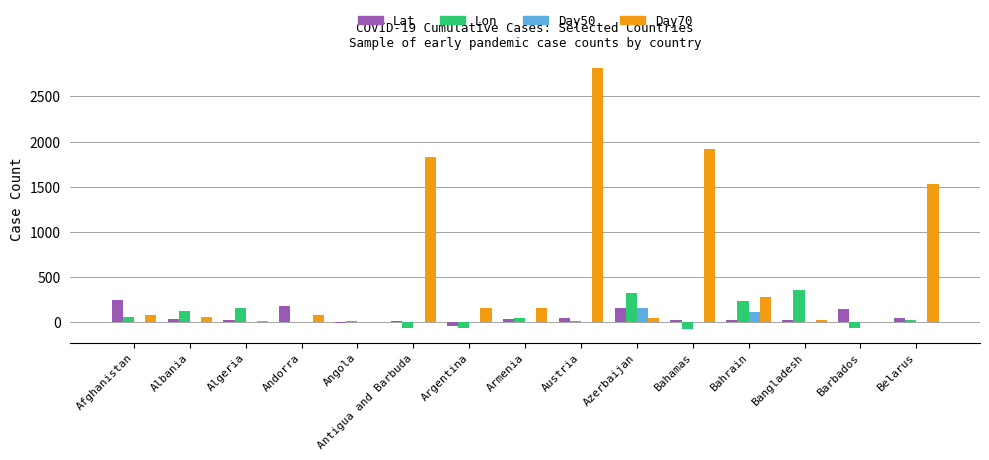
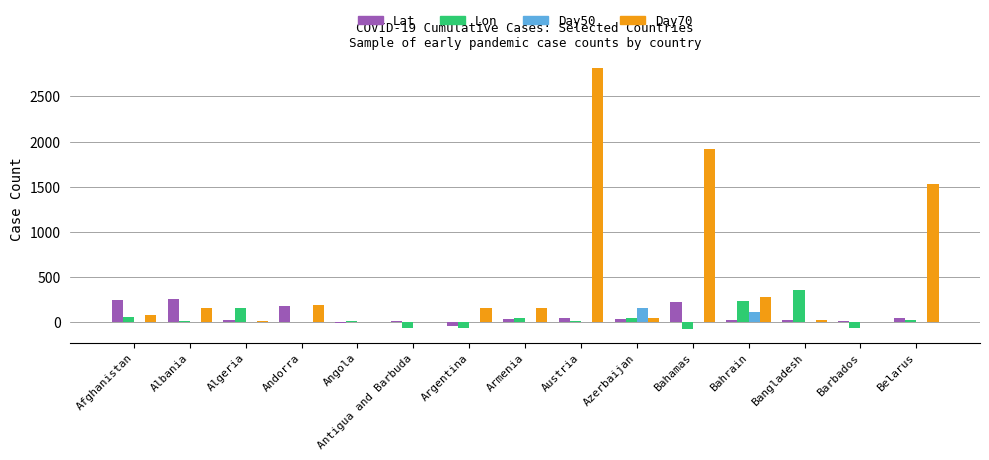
Lat, Albania: 0 -> 300
Lon, Albania: 100 -> 0
Day70, Albania: 100 -> 200
Day70, Andorra: 100 -> 200
Day70, Antigua and Barbuda: 1800 -> 0
Lat, Azerbaijan: 200 -> 0
Lon, Azerbaijan: 300 -> 0
Lat, Bahamas: 0 -> 200
Lat, Barbados: 100 -> 0
